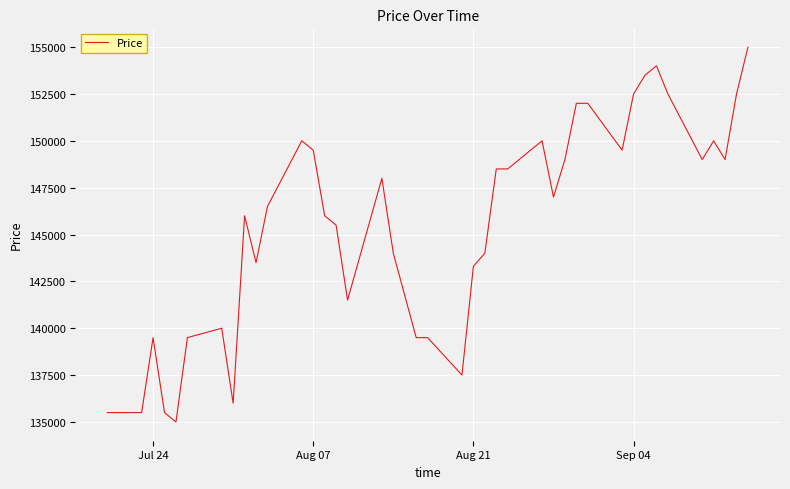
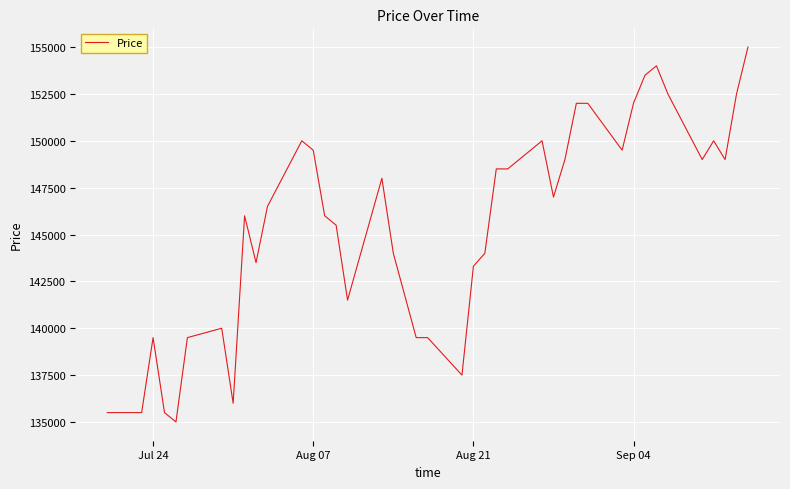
Sep 04: 152500 -> 152000
